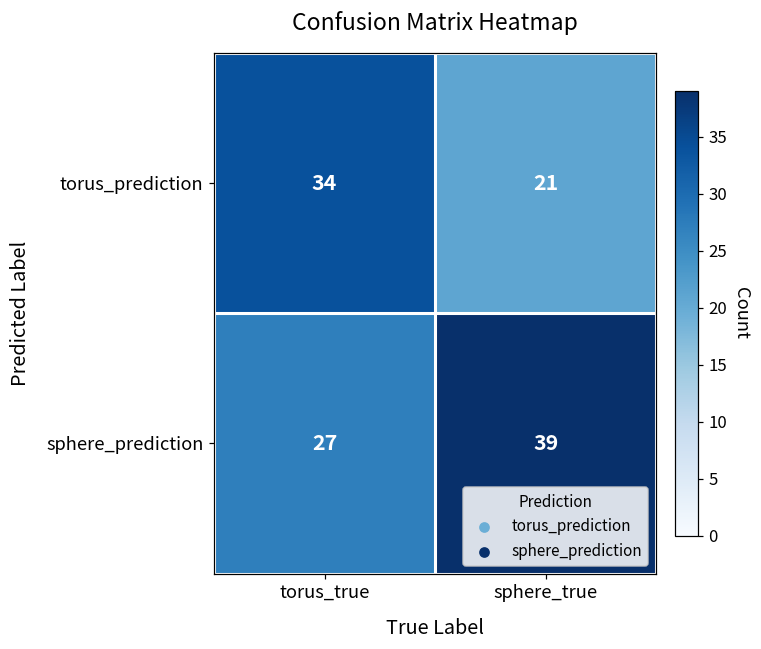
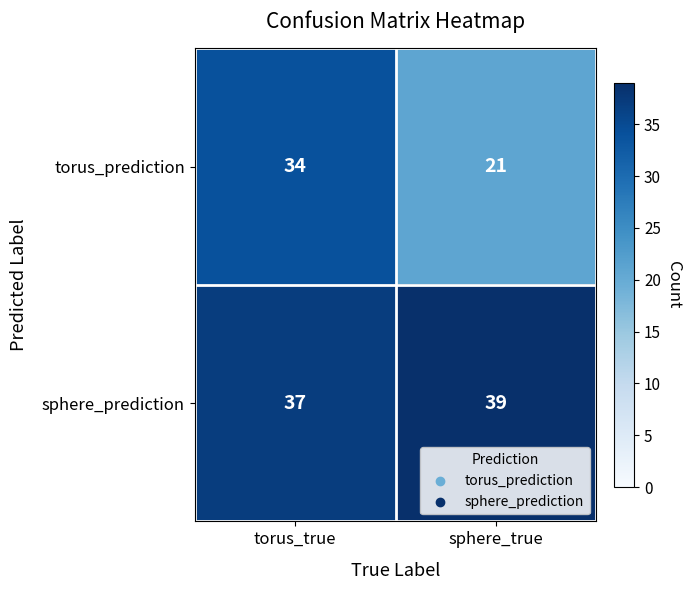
sphere_prediction, torus_true: 27 -> 37
